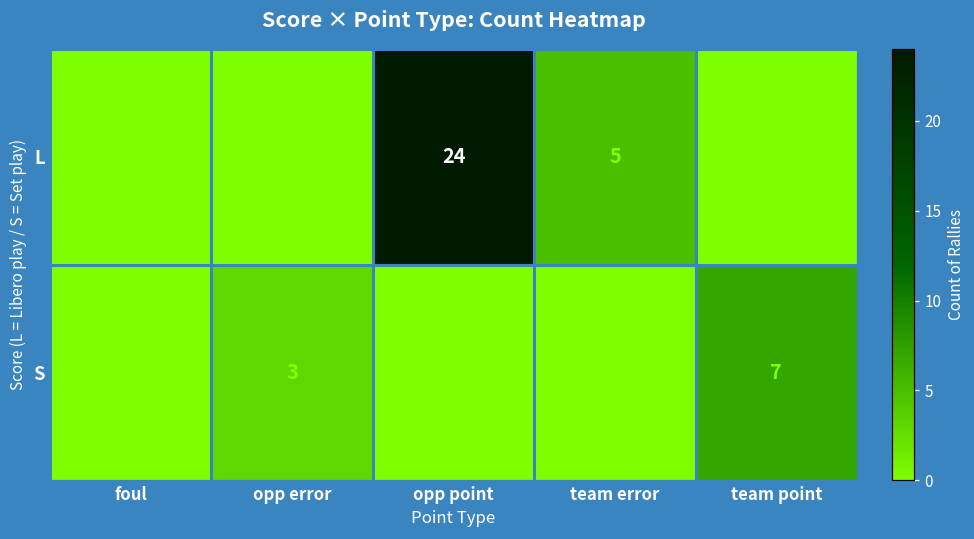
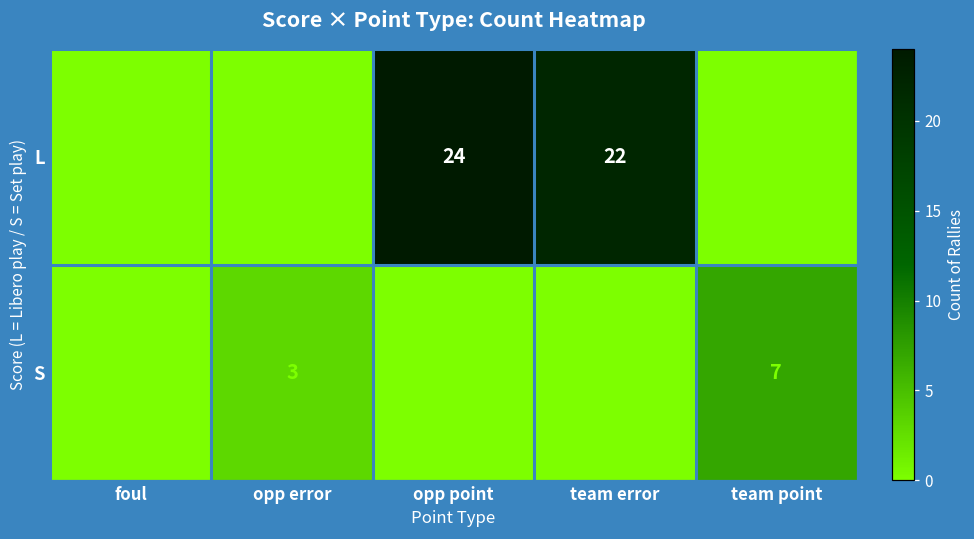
L, team error: 5 -> 22
